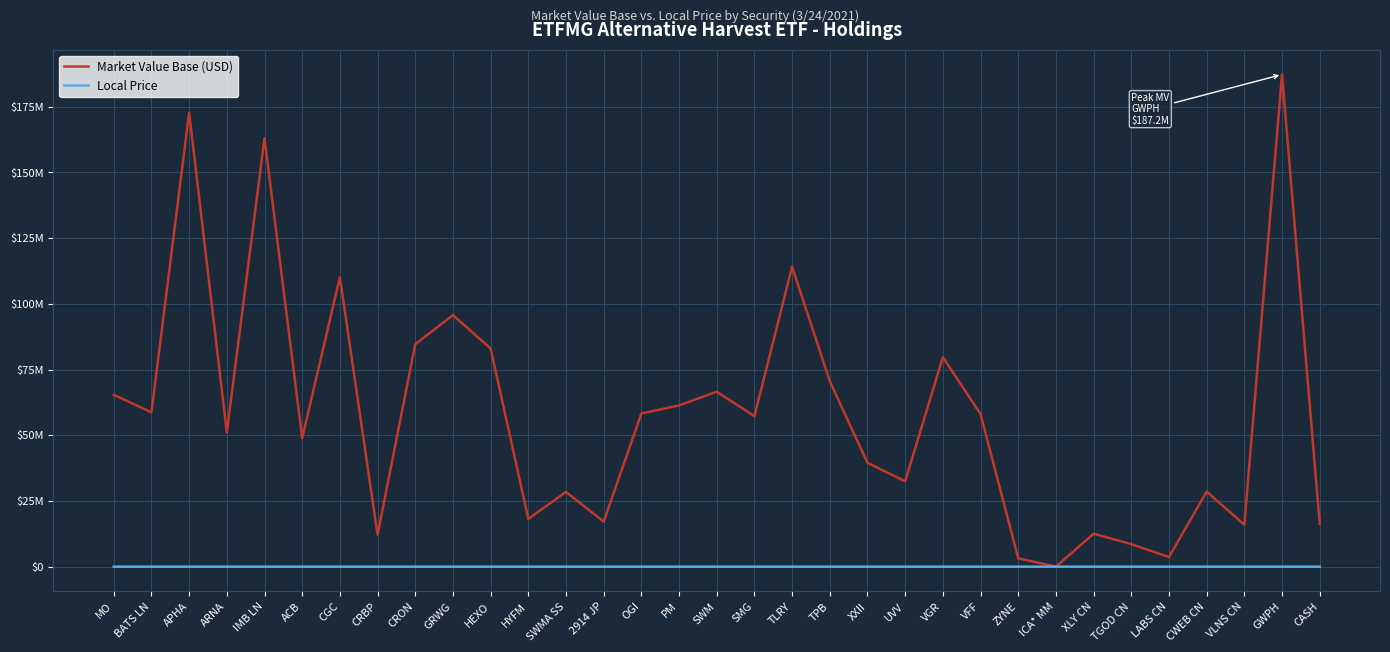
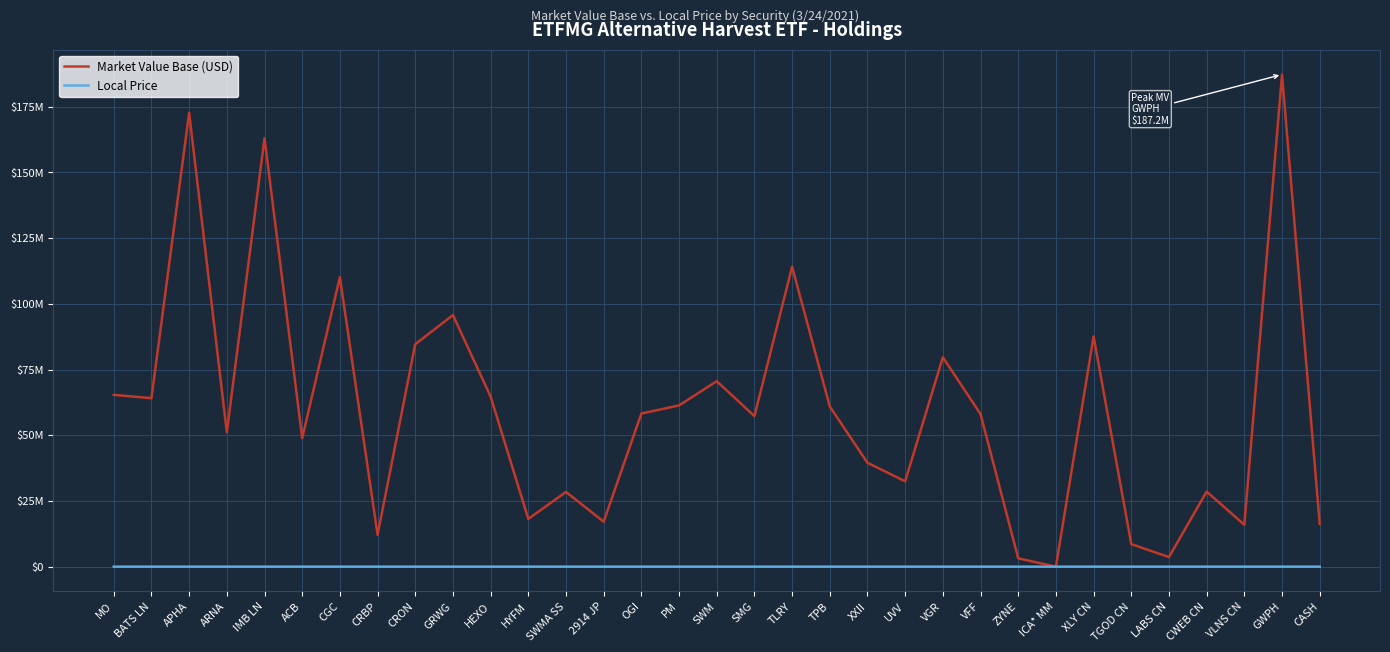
Market Value Base (USD), BATS LN: $59000000 -> $64000000
Market Value Base (USD), HEXO: $83000000 -> $65000000
Market Value Base (USD), SWM: $67000000 -> $71000000
Market Value Base (USD), TPB: $71000000 -> $61000000
Market Value Base (USD), XLY CN: $13000000 -> $88000000
